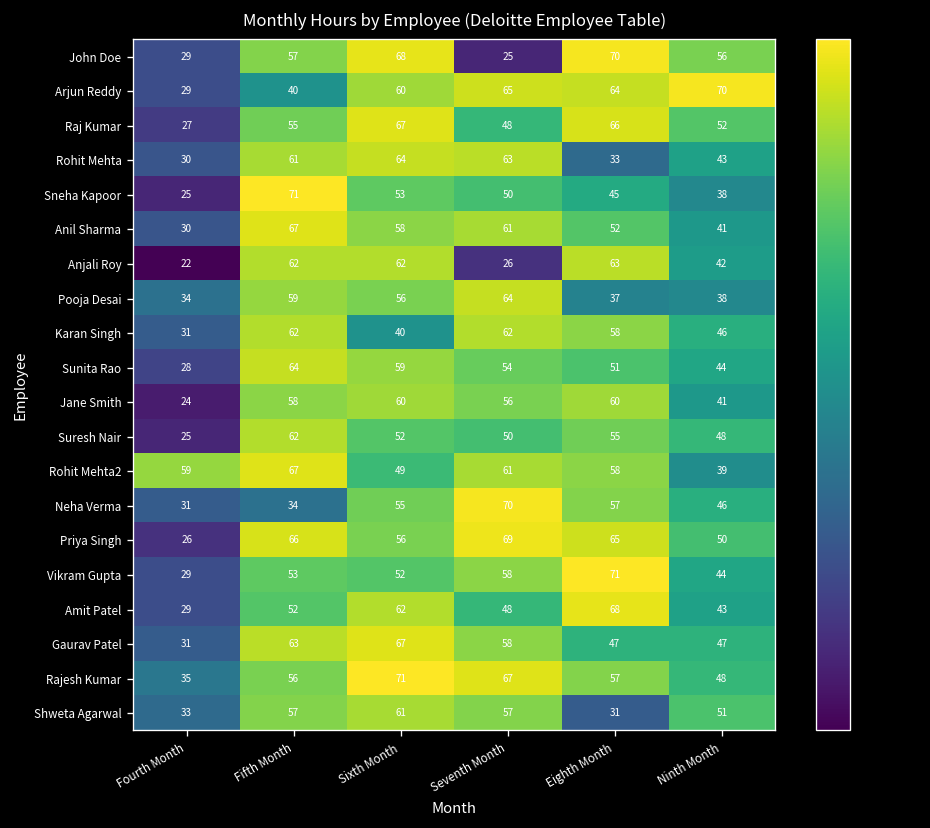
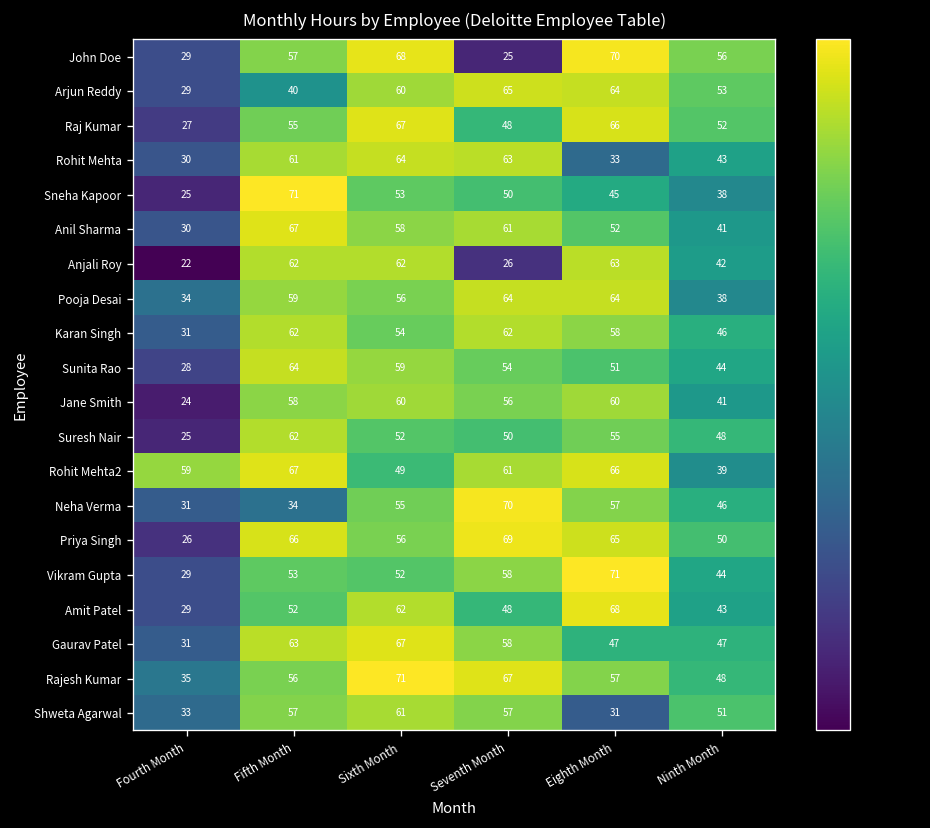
Arjun Reddy, Ninth Month: 70 -> 53
Pooja Desai, Eighth Month: 37 -> 64
Karan Singh, Sixth Month: 40 -> 54
Rohit Mehta2, Eighth Month: 58 -> 66
